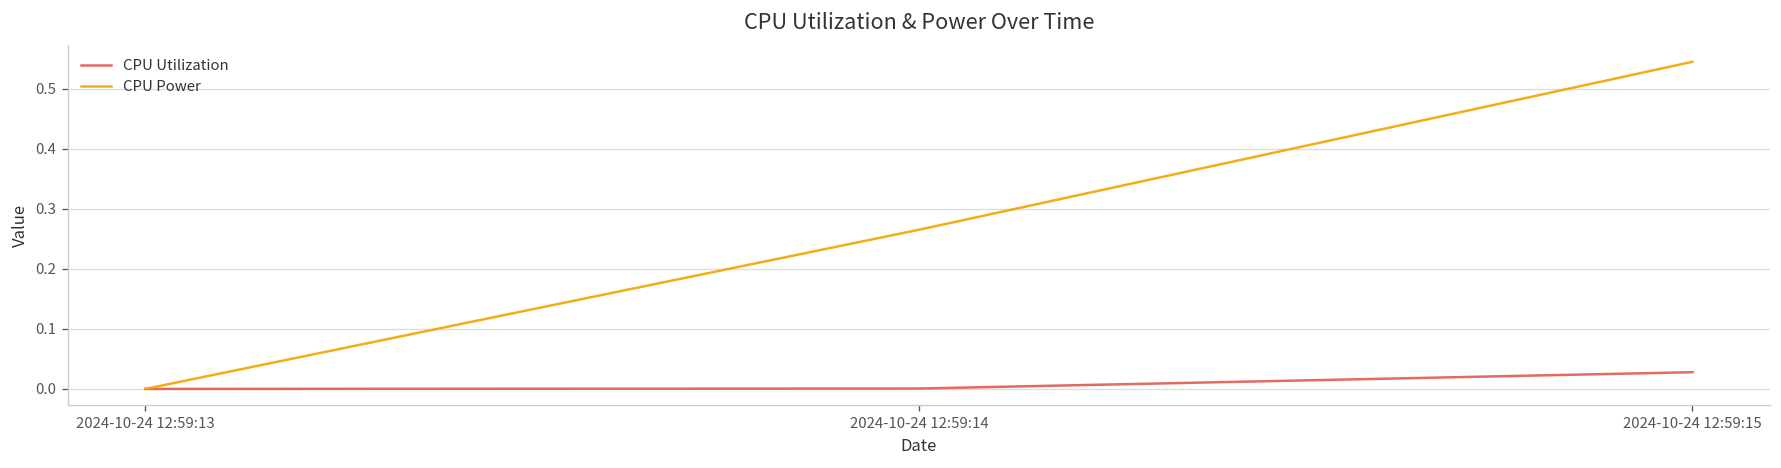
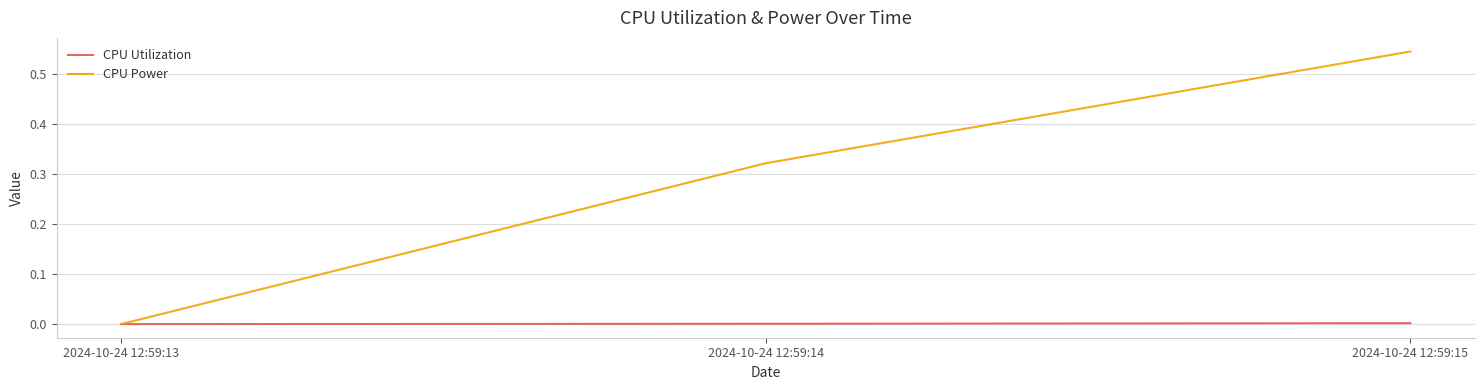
CPU Power, 2024-10-24 12:59:14: 0.26 -> 0.32
CPU Utilization, 2024-10-24 12:59:15: 0.03 -> 0.00
